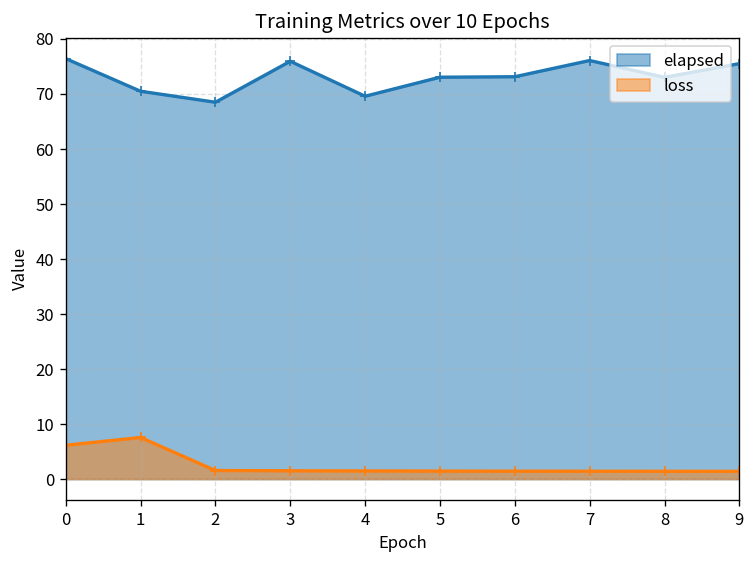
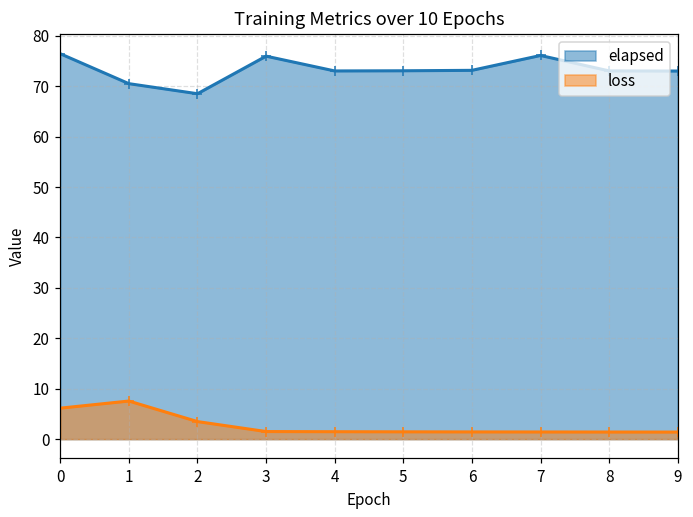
loss, 2: 2 -> 3
elapsed, 4: 70 -> 73
elapsed, 9: 76 -> 73
